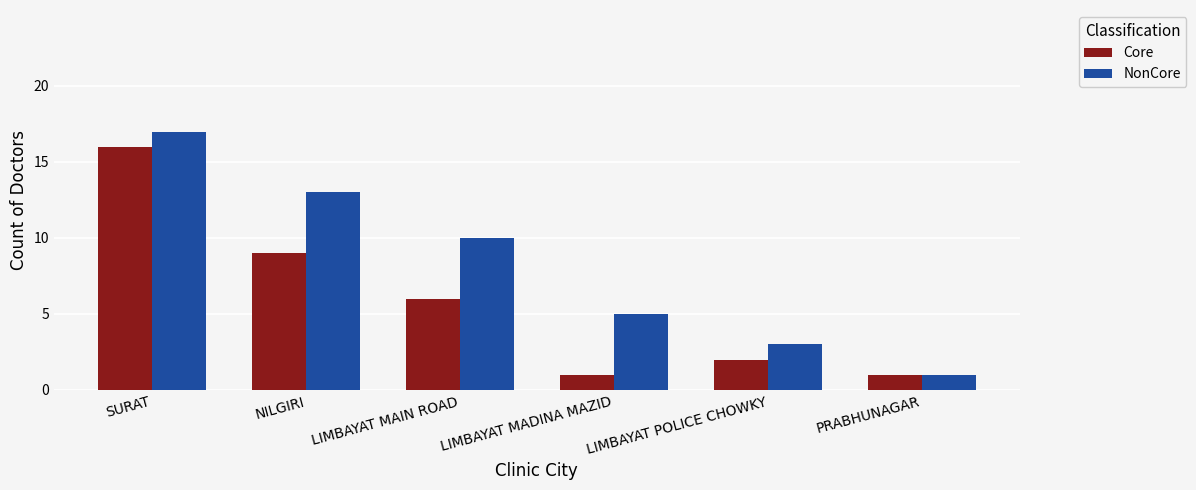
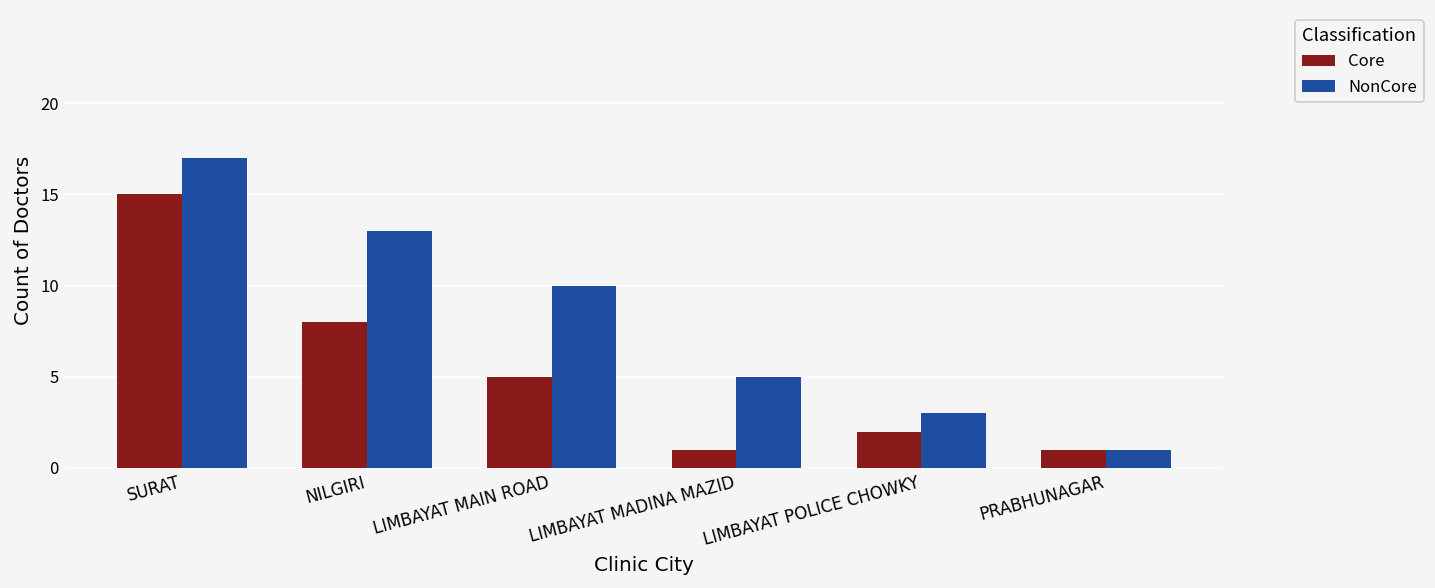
Core, SURAT: 16 -> 15
Core, NILGIRI: 9 -> 8
Core, LIMBAYAT MAIN ROAD: 6 -> 5
